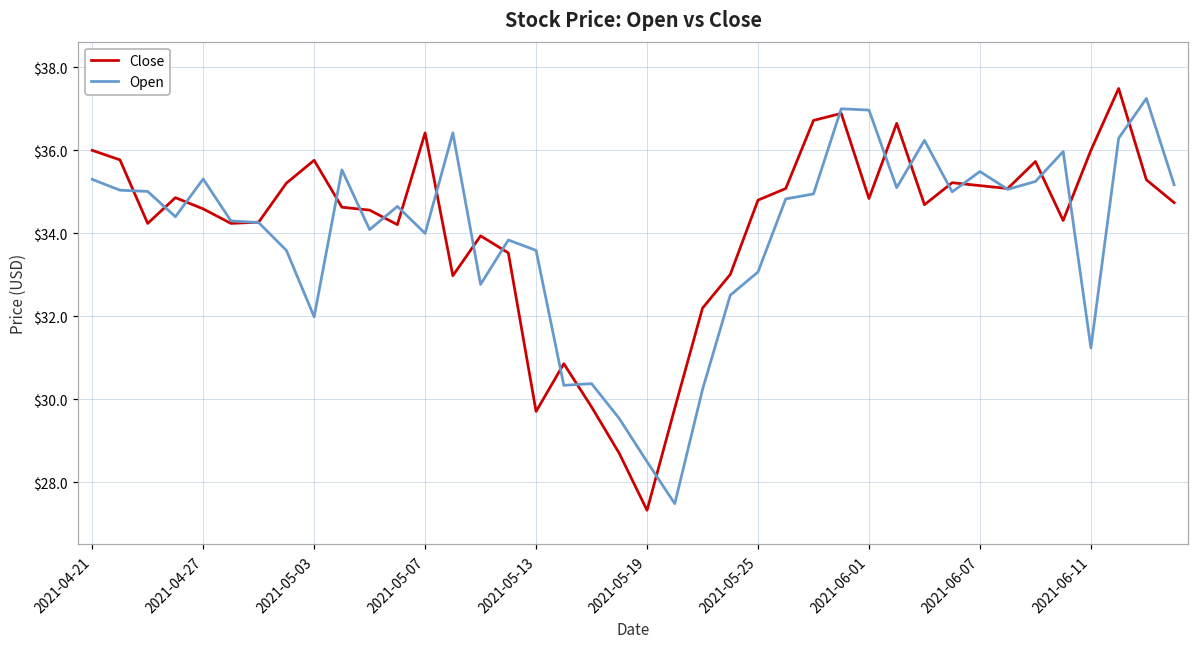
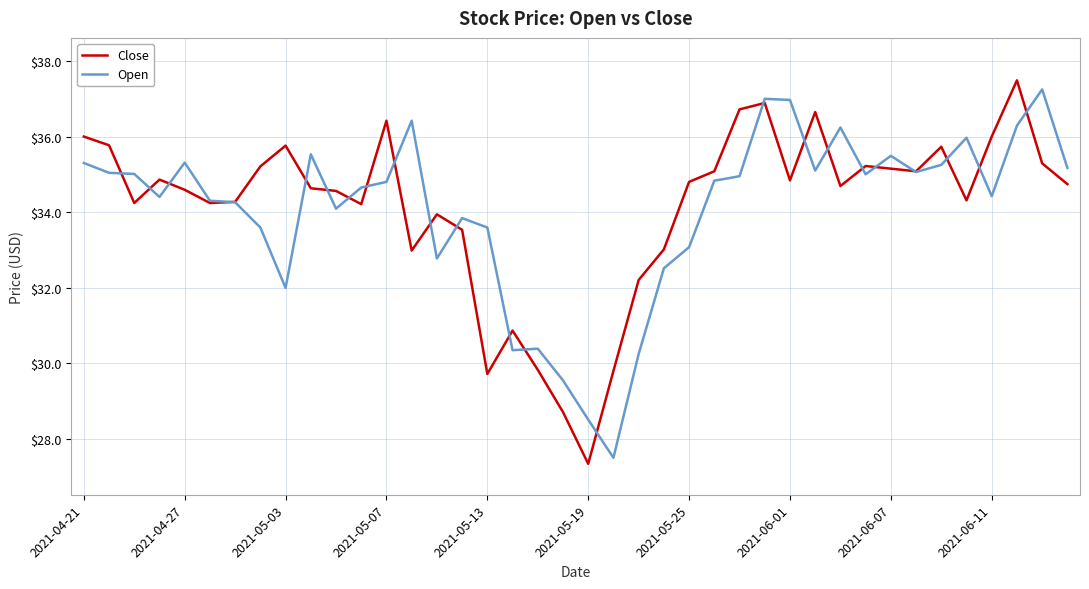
Open, 2021-05-07: $34.0 -> $34.8
Open, 2021-06-11: $31.2 -> $34.4
